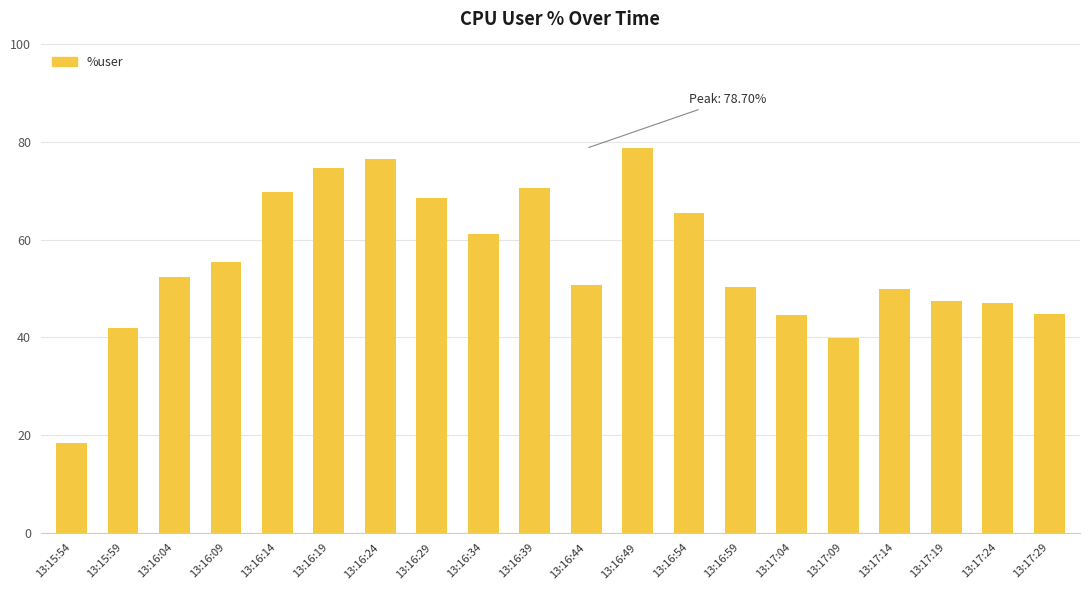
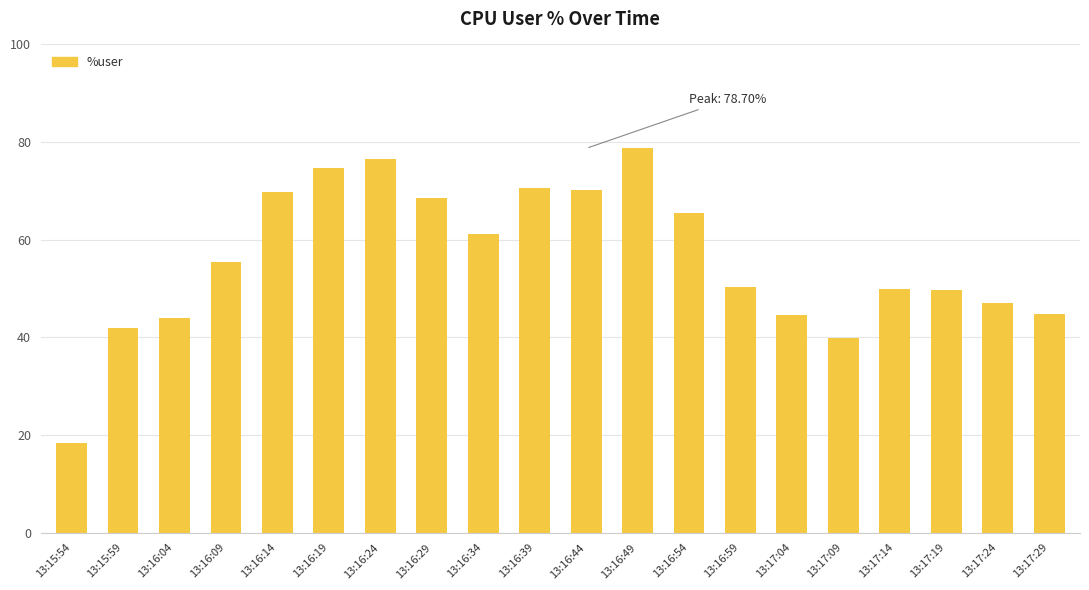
13:16:04: 52 -> 44
13:16:44: 51 -> 70
13:17:19: 47 -> 50
